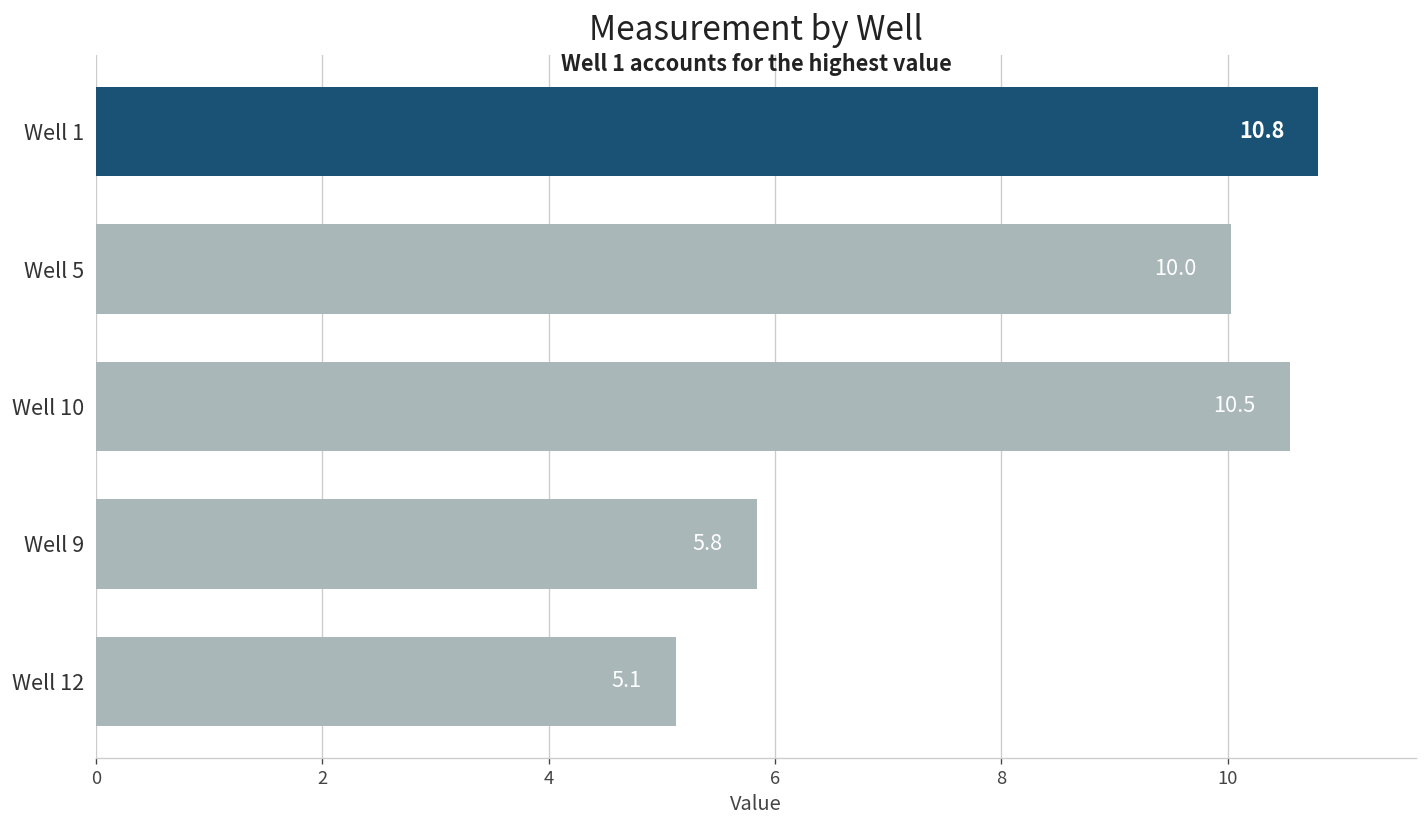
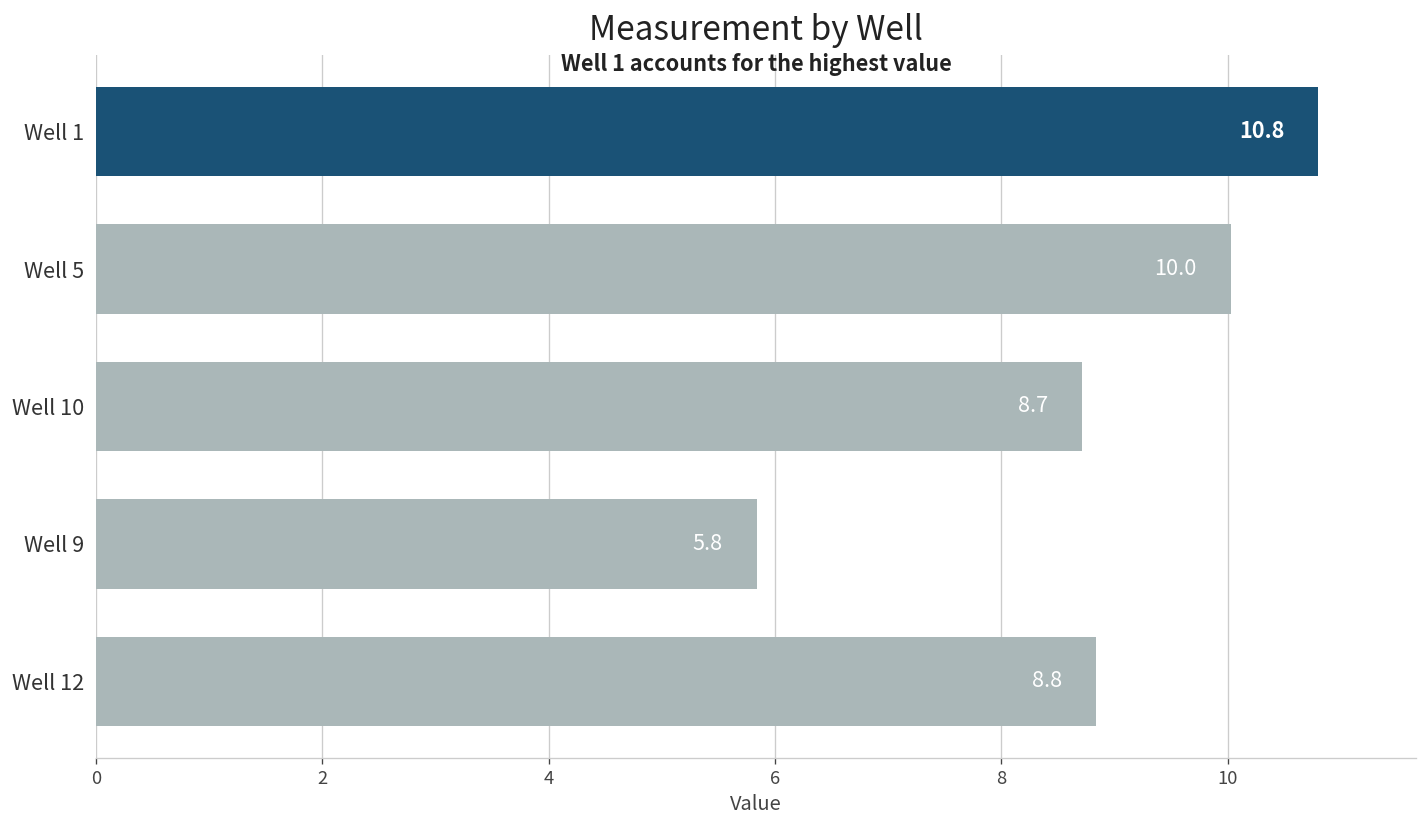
Well 10: 10.5 -> 8.7
Well 12: 5.1 -> 8.8
